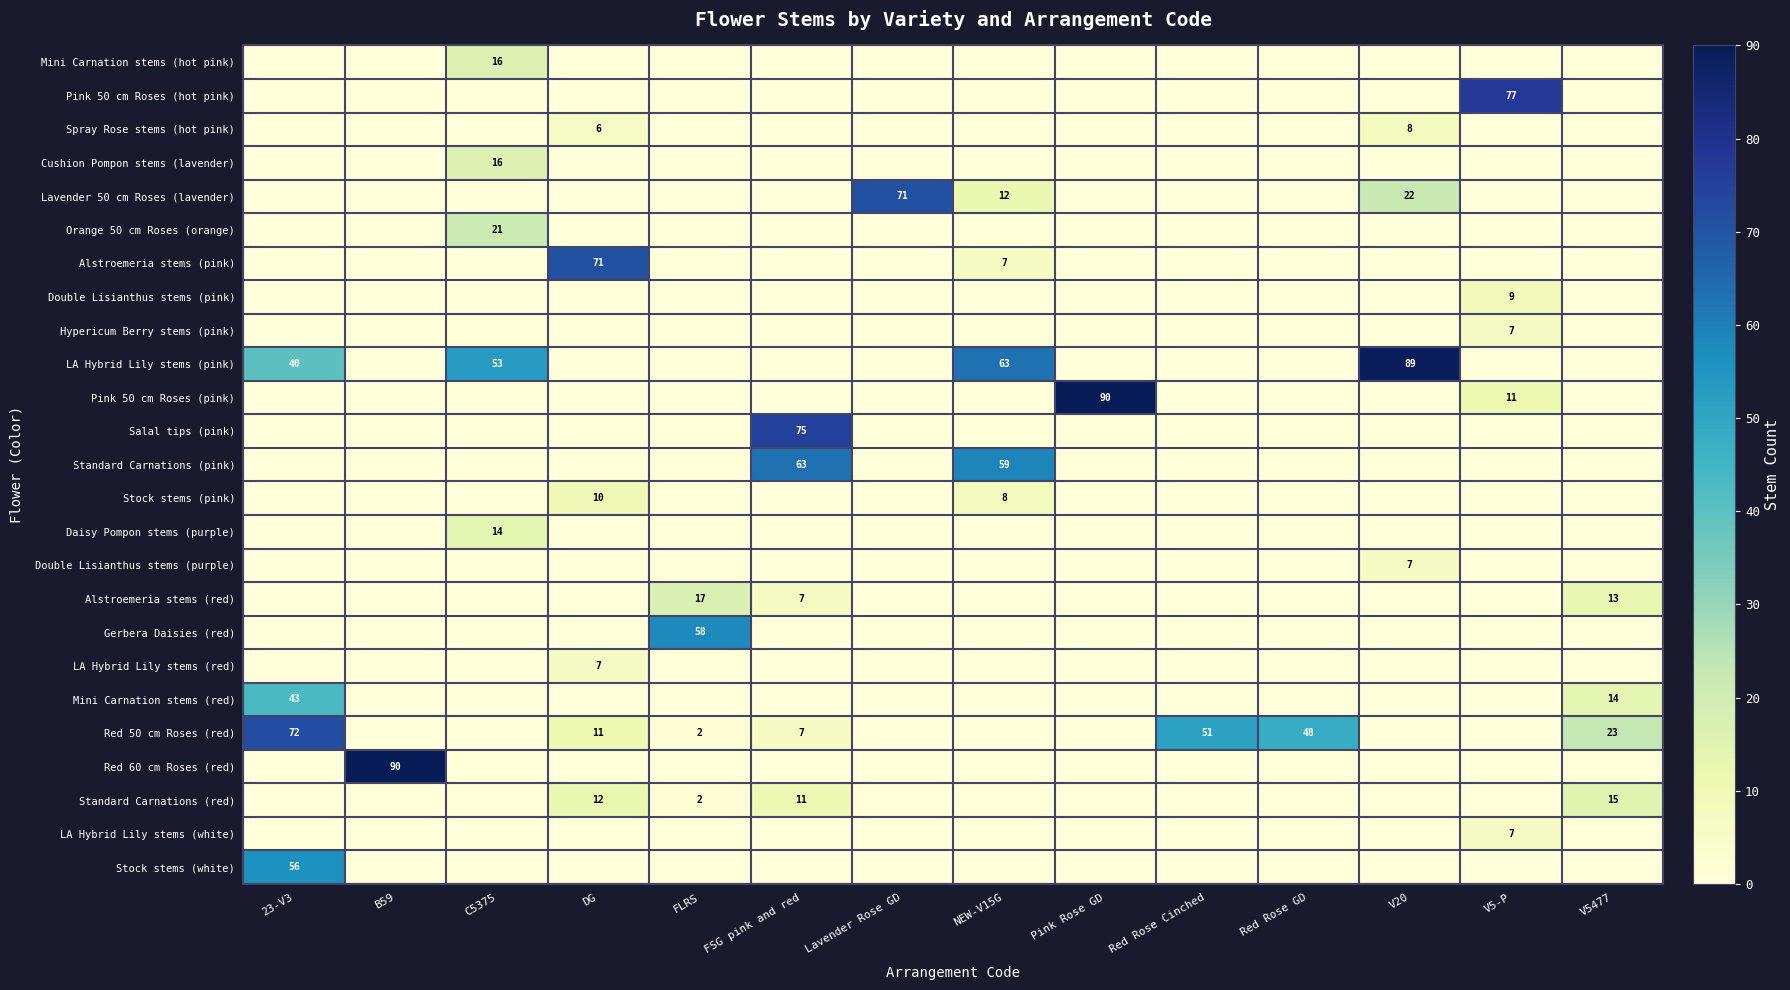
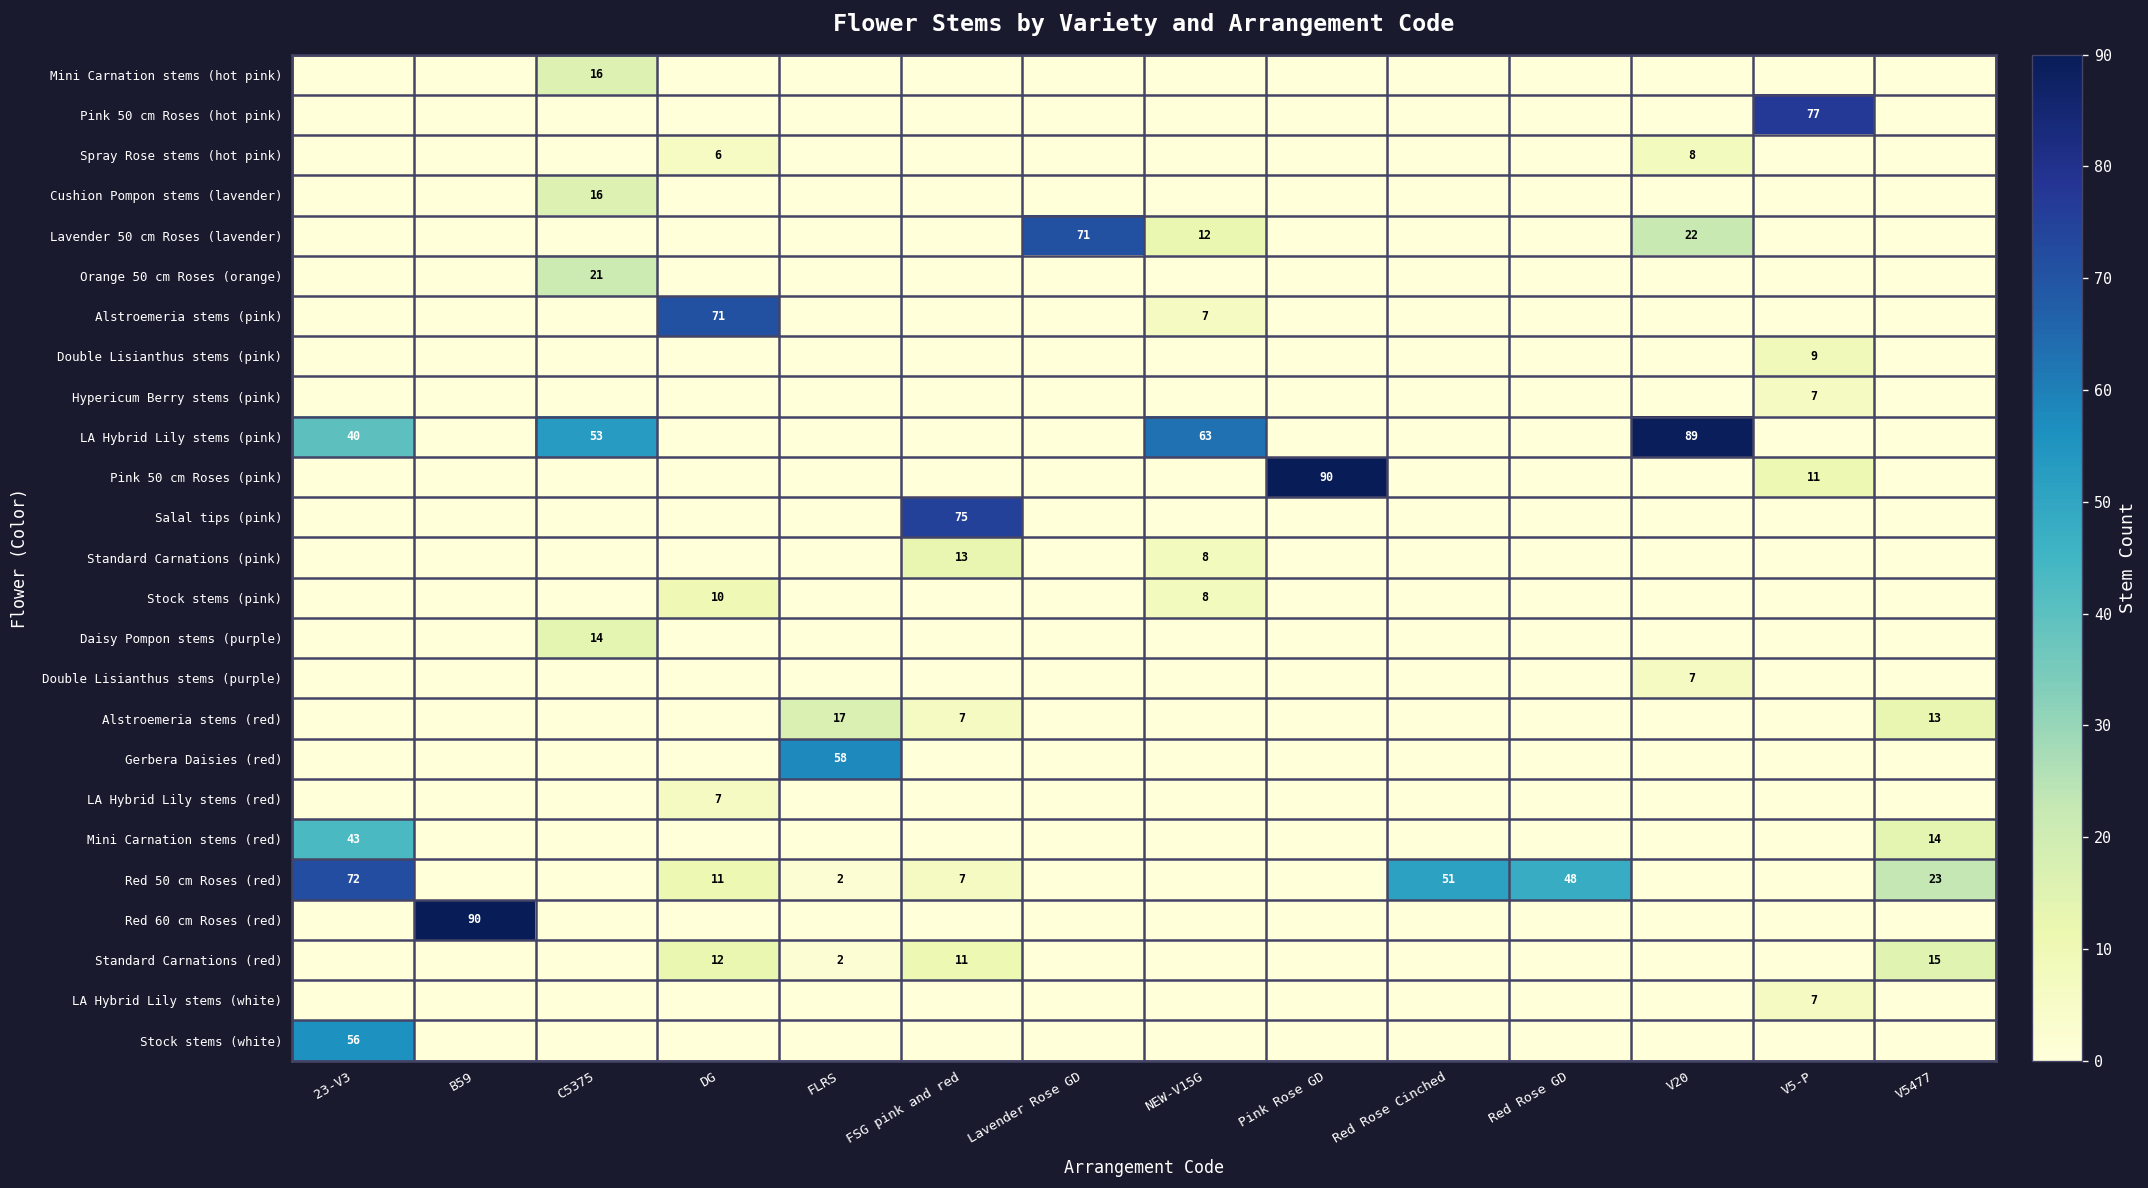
Standard Carnations (pink), FSG pink and red: 63 -> 13
Standard Carnations (pink), NEW-V15G: 59 -> 8
